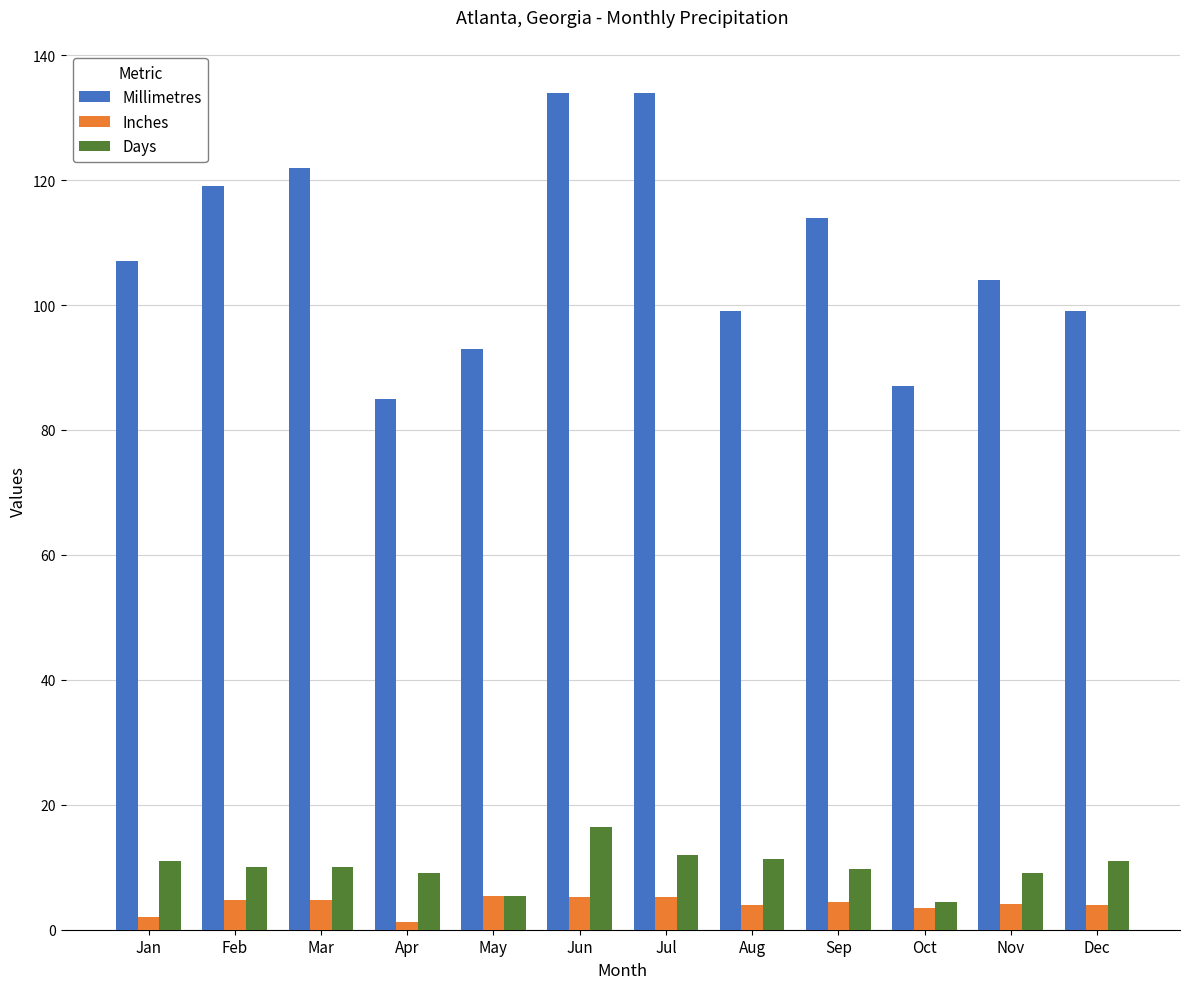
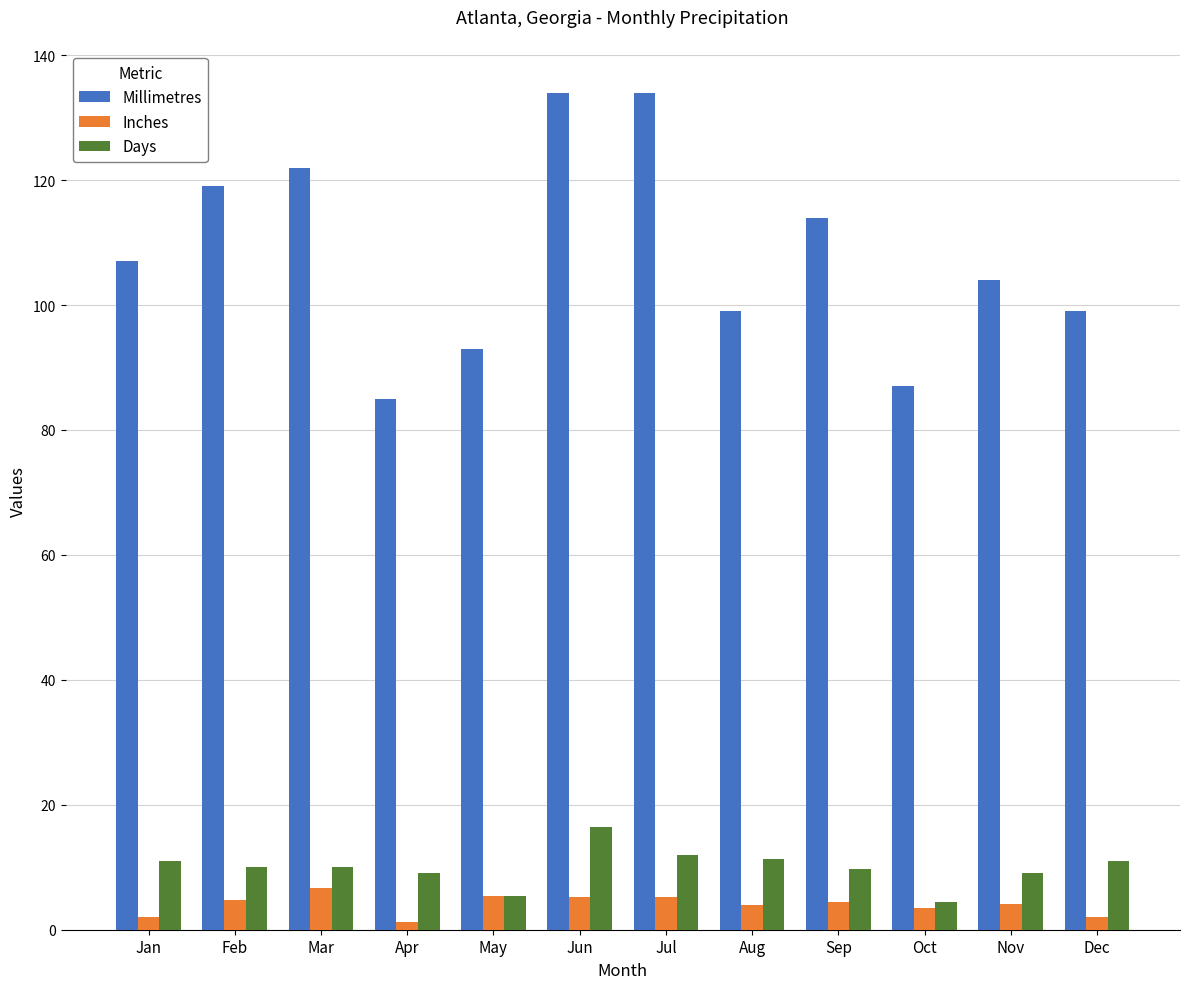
Inches, Mar: 5 -> 7
Inches, Dec: 4 -> 2
